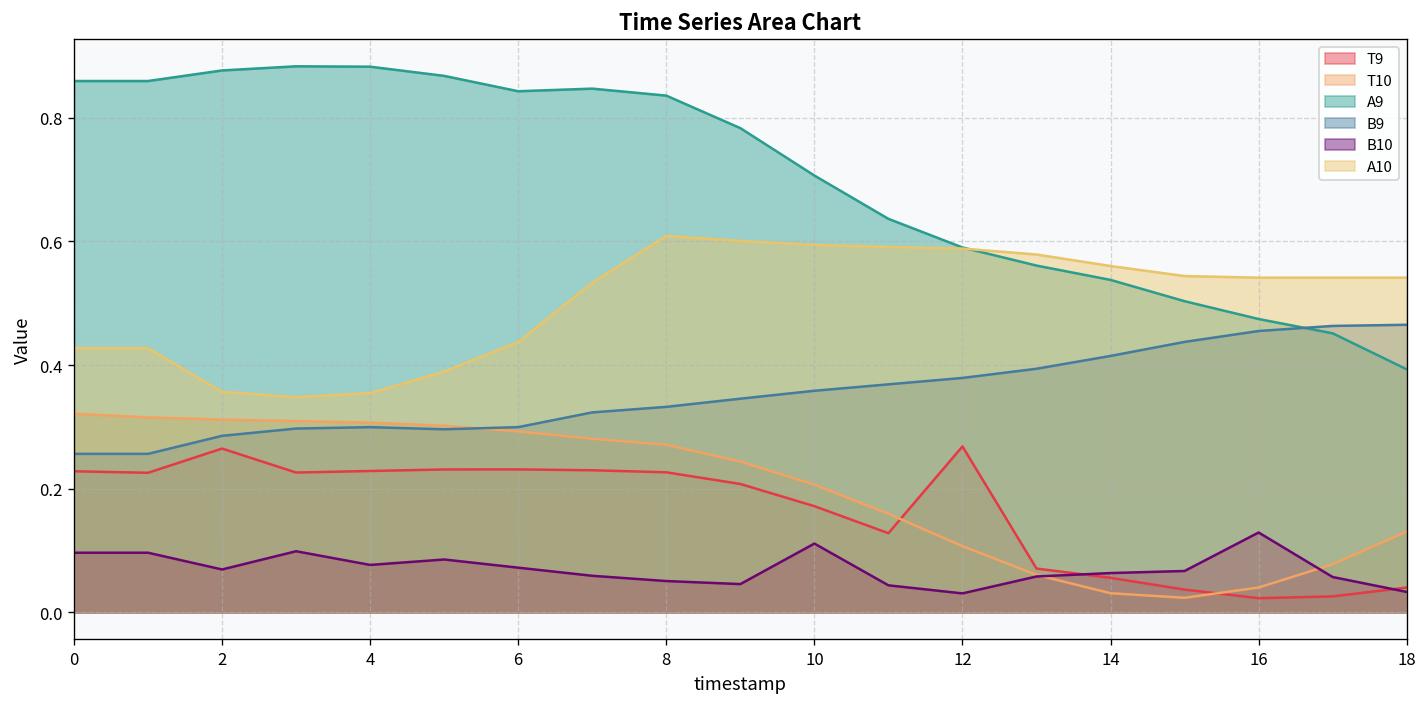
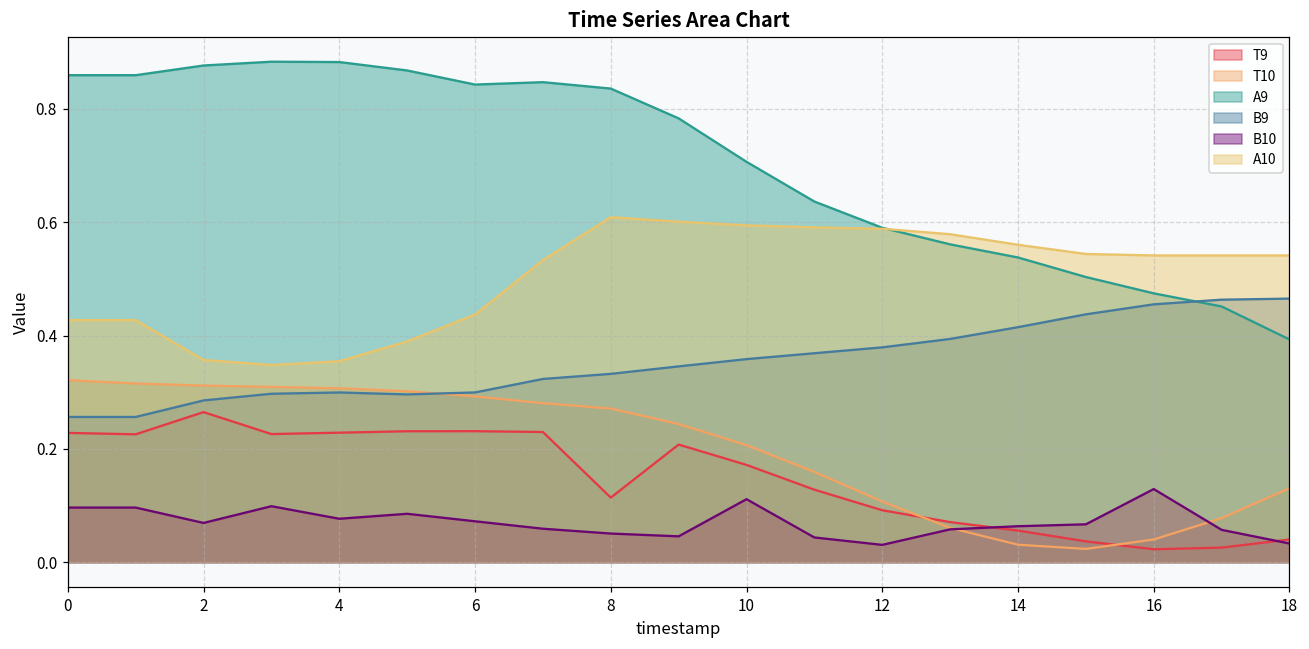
T9, 8: 0.23 -> 0.11
T9, 12: 0.27 -> 0.09
